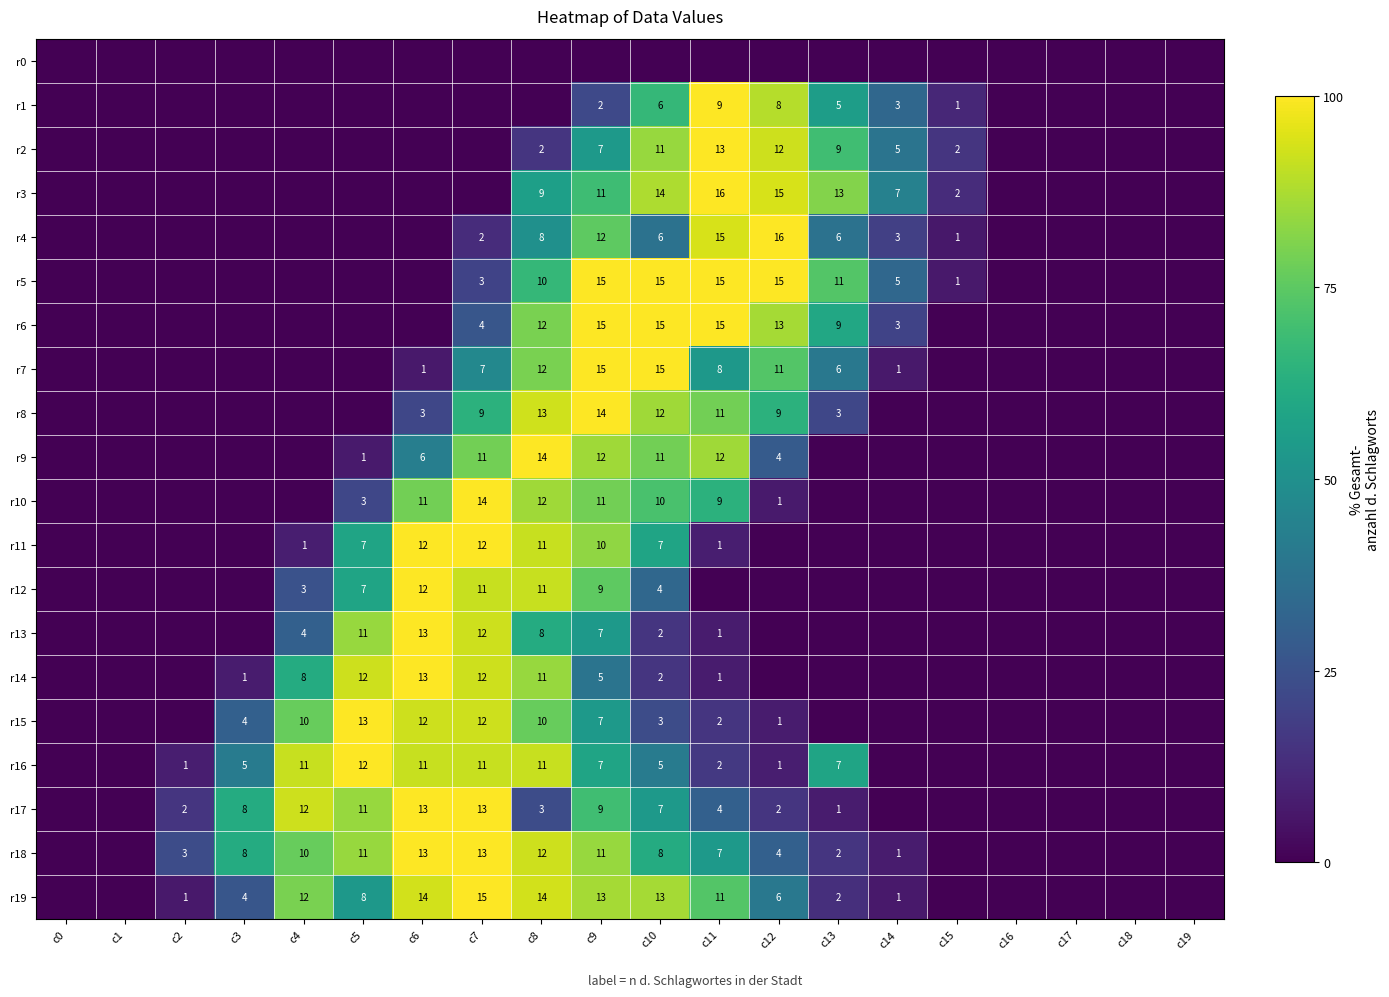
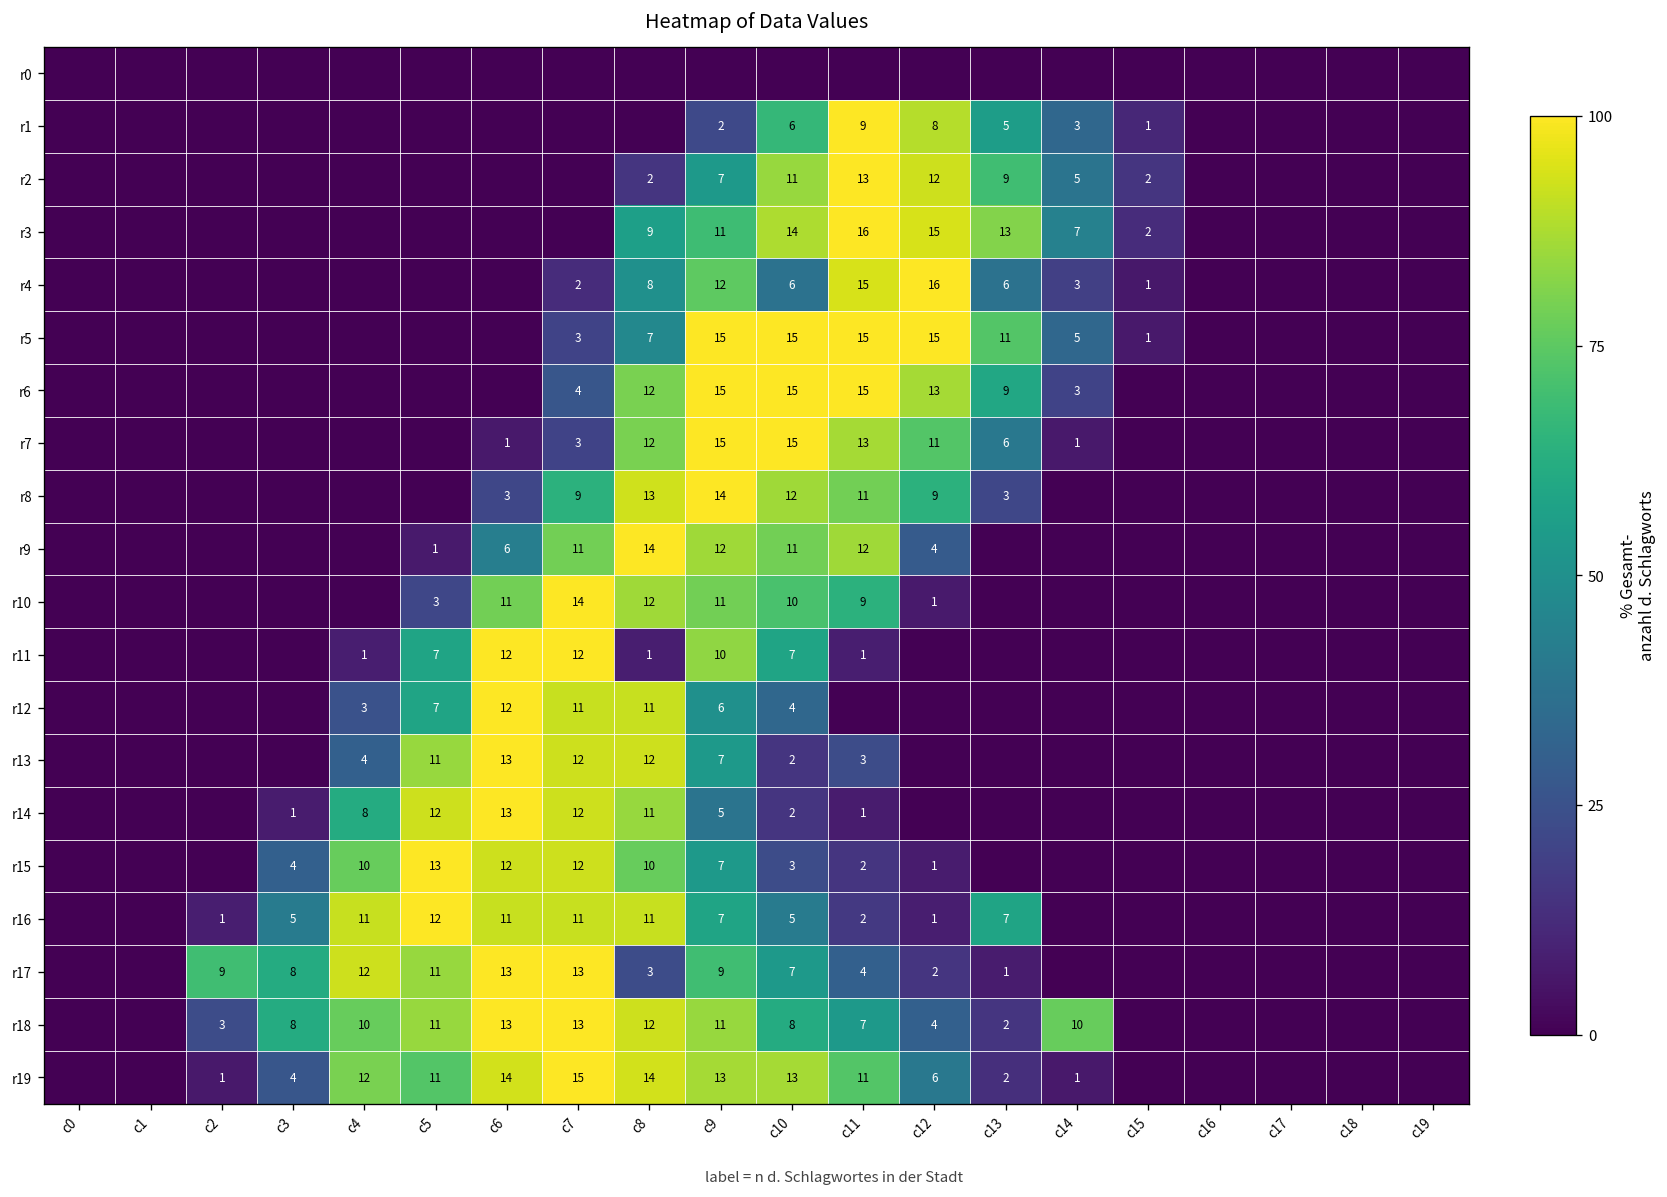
r5, c8: 10 -> 7
r7, c7: 7 -> 3
r7, c11: 8 -> 13
r11, c8: 11 -> 1
r12, c9: 9 -> 6
r13, c8: 8 -> 12
r13, c11: 1 -> 3
r17, c2: 2 -> 9
r18, c14: 1 -> 10
r19, c5: 8 -> 11
